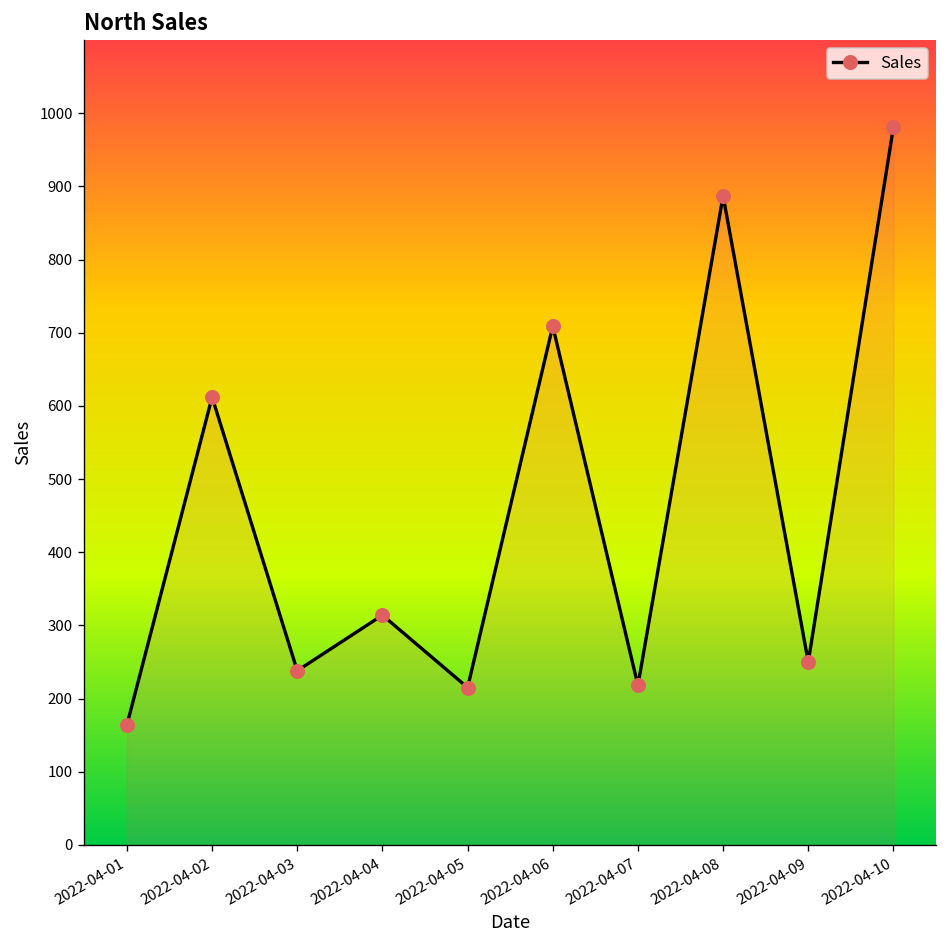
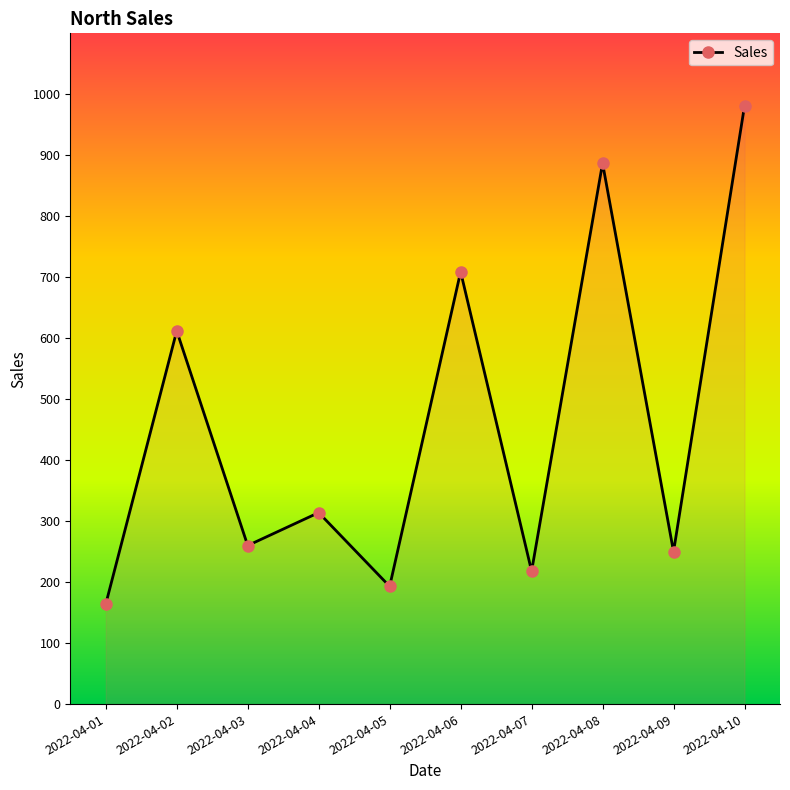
2022-04-03: 240 -> 260
2022-04-05: 220 -> 190
